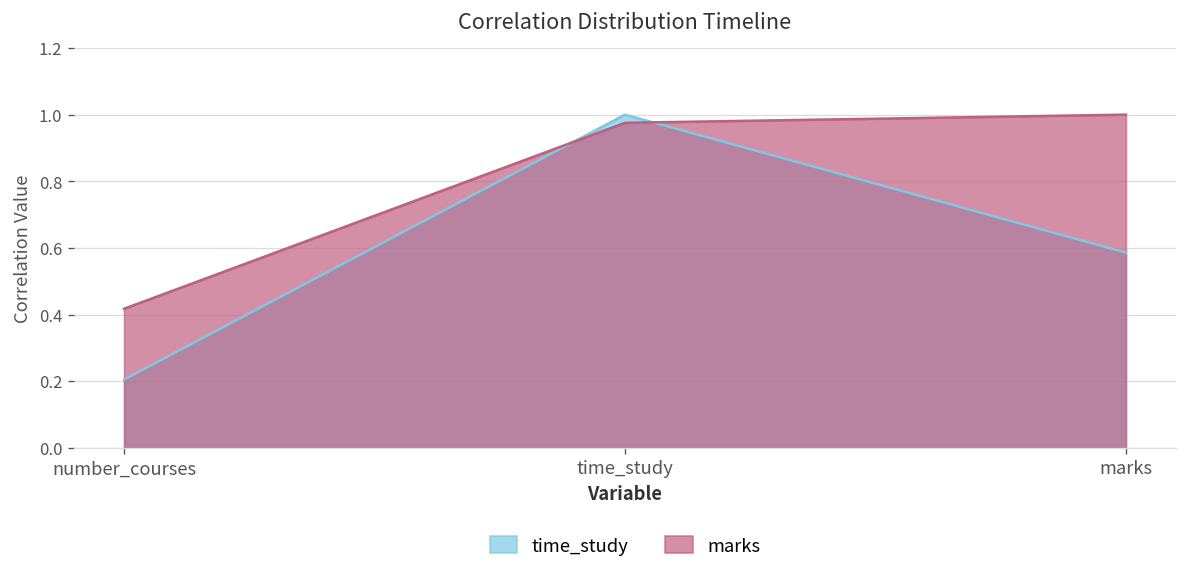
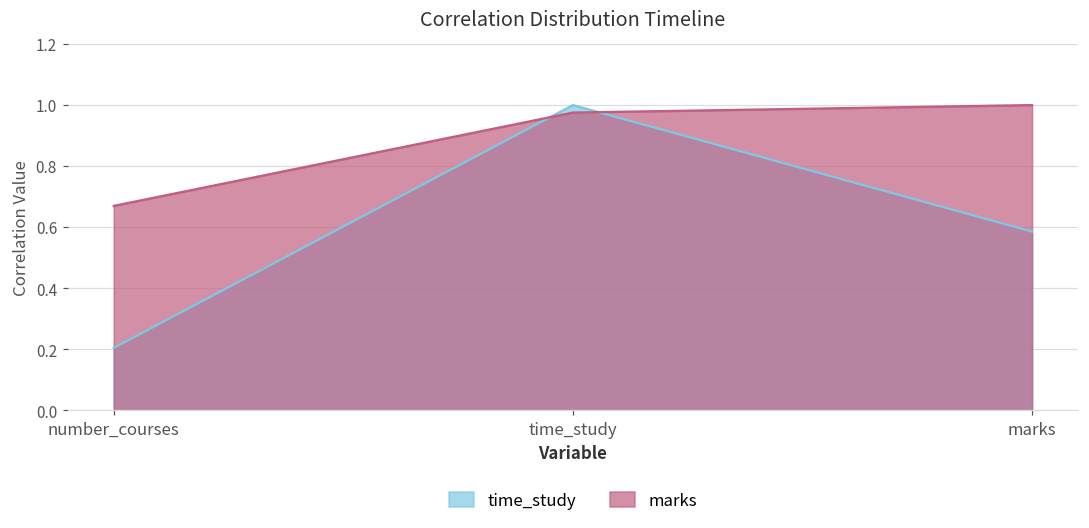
marks, number_courses: 0.42 -> 0.67
